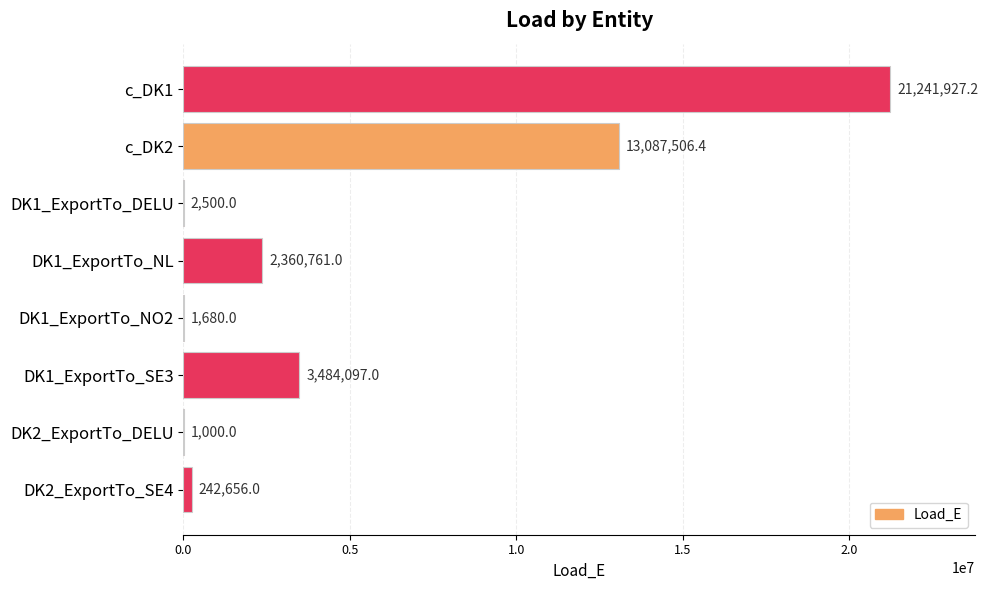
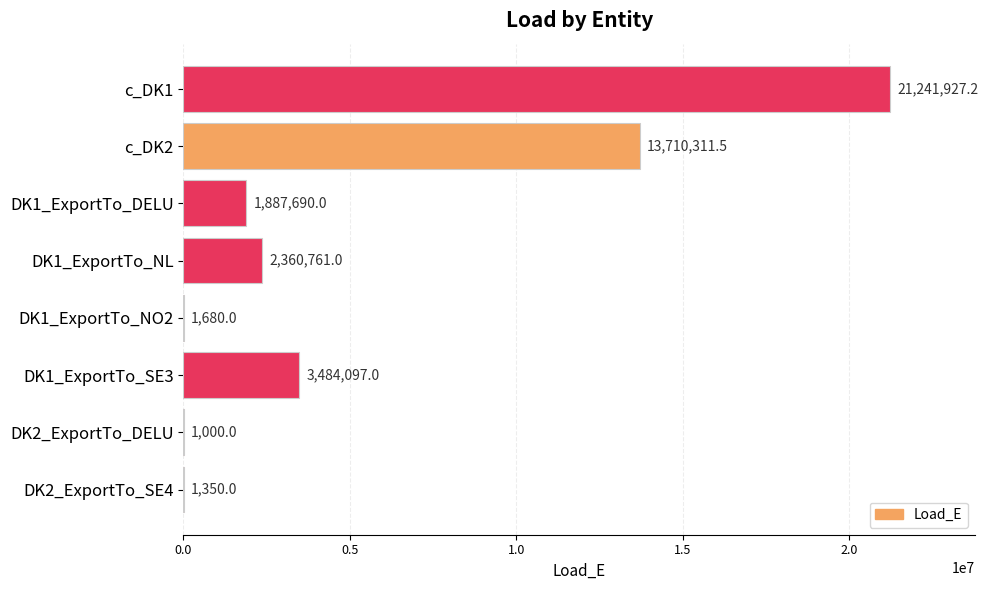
c_DK2: 13,087,506.4 -> 13,710,311.5
DK1_ExportTo_DELU: 2,500.0 -> 1,887,690.0
DK2_ExportTo_SE4: 242,656.0 -> 1,350.0
